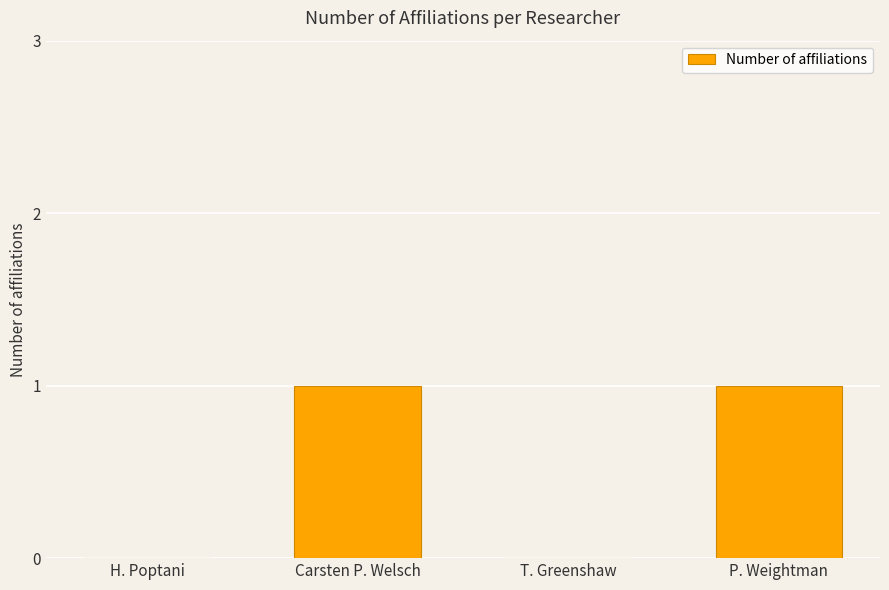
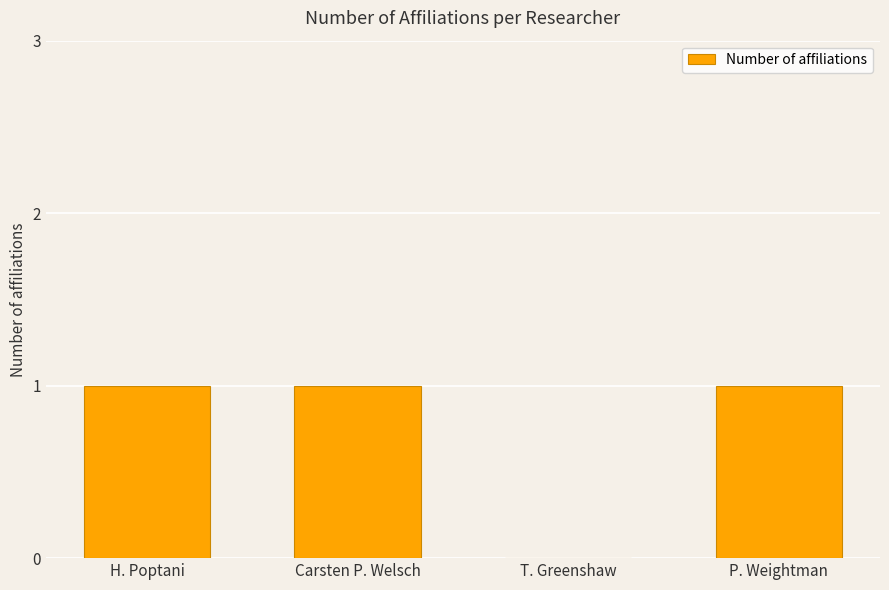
H. Poptani: 0 -> 1
